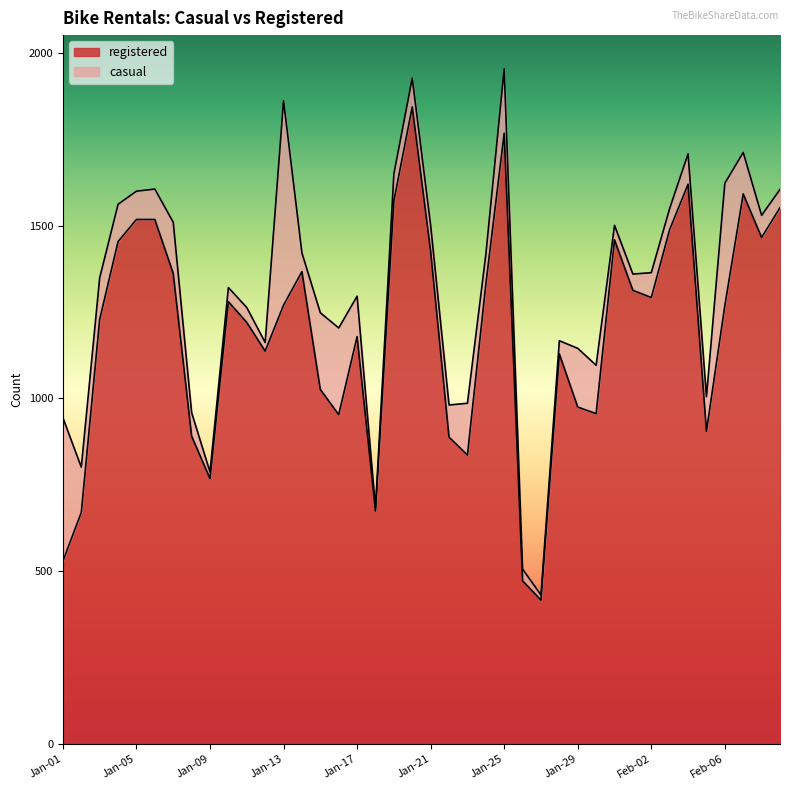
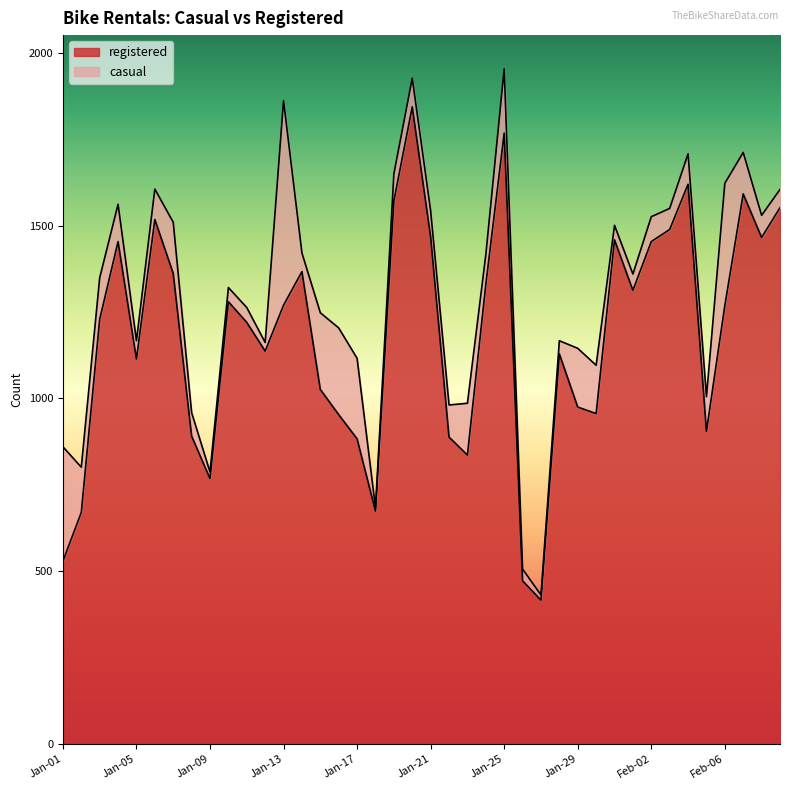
casual, Jan-01: 420 -> 330
registered, Jan-05: 1520 -> 1110
casual, Jan-05: 80 -> 50
registered, Jan-17: 1180 -> 880
casual, Jan-17: 120 -> 230
registered, Jan-21: 1430 -> 1470
registered, Feb-02: 1290 -> 1450
